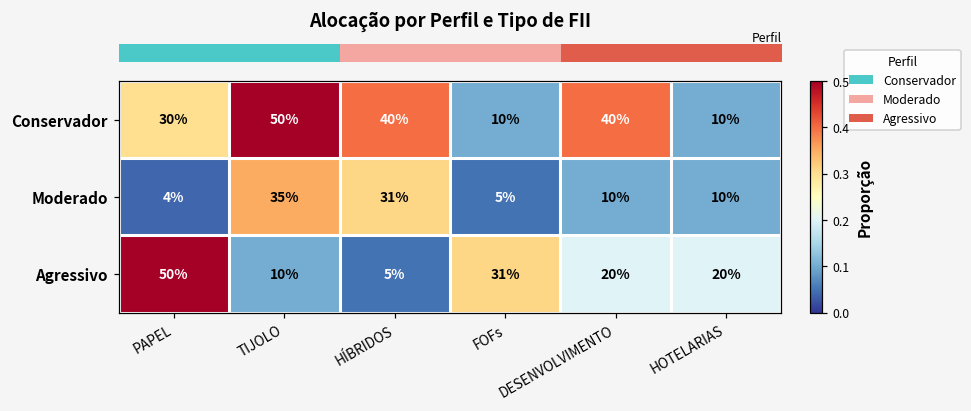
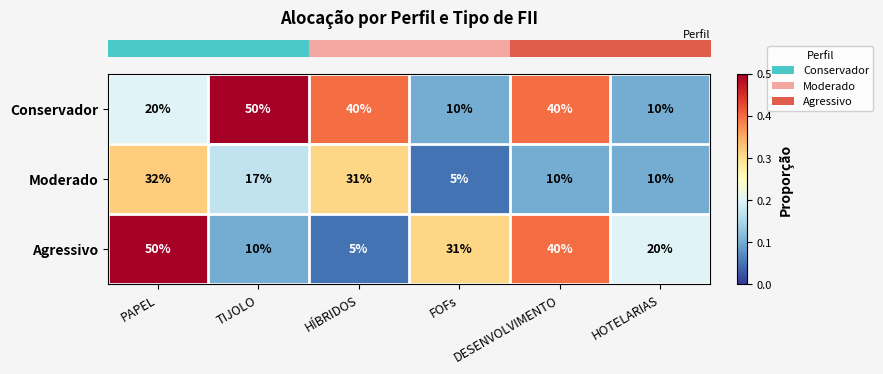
Conservador, PAPEL: 30% -> 20%
Moderado, PAPEL: 4% -> 32%
Moderado, TIJOLO: 35% -> 17%
Agressivo, DESENVOLVIMENTO: 20% -> 40%
